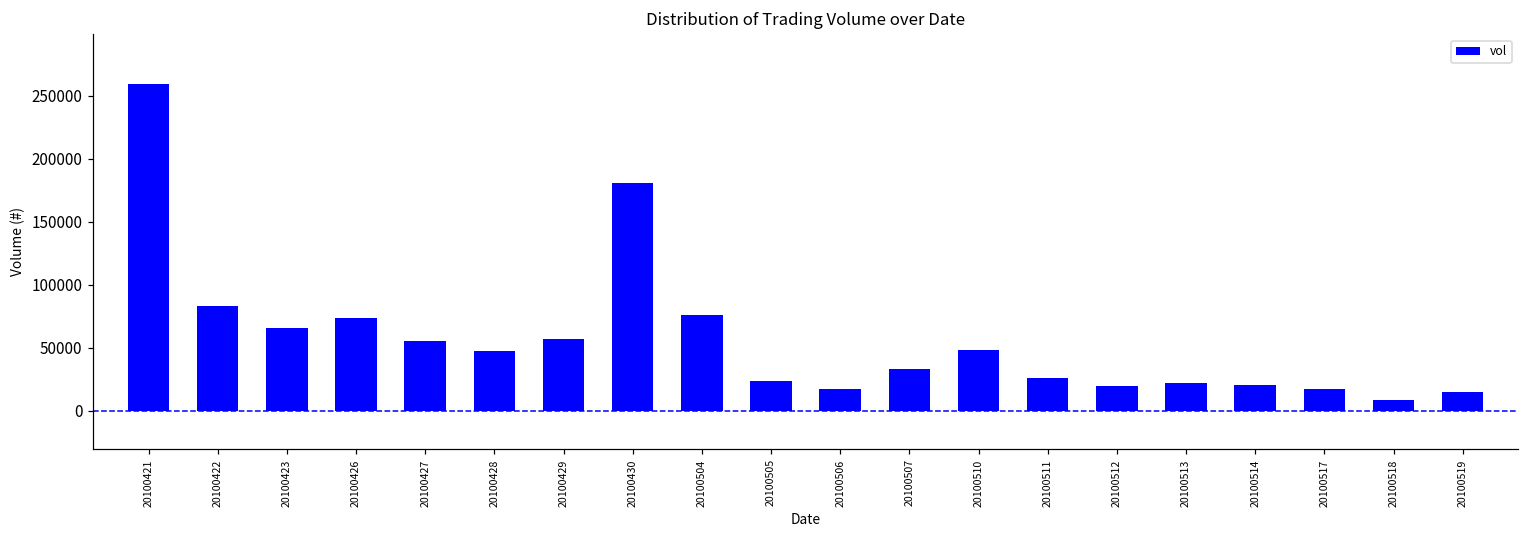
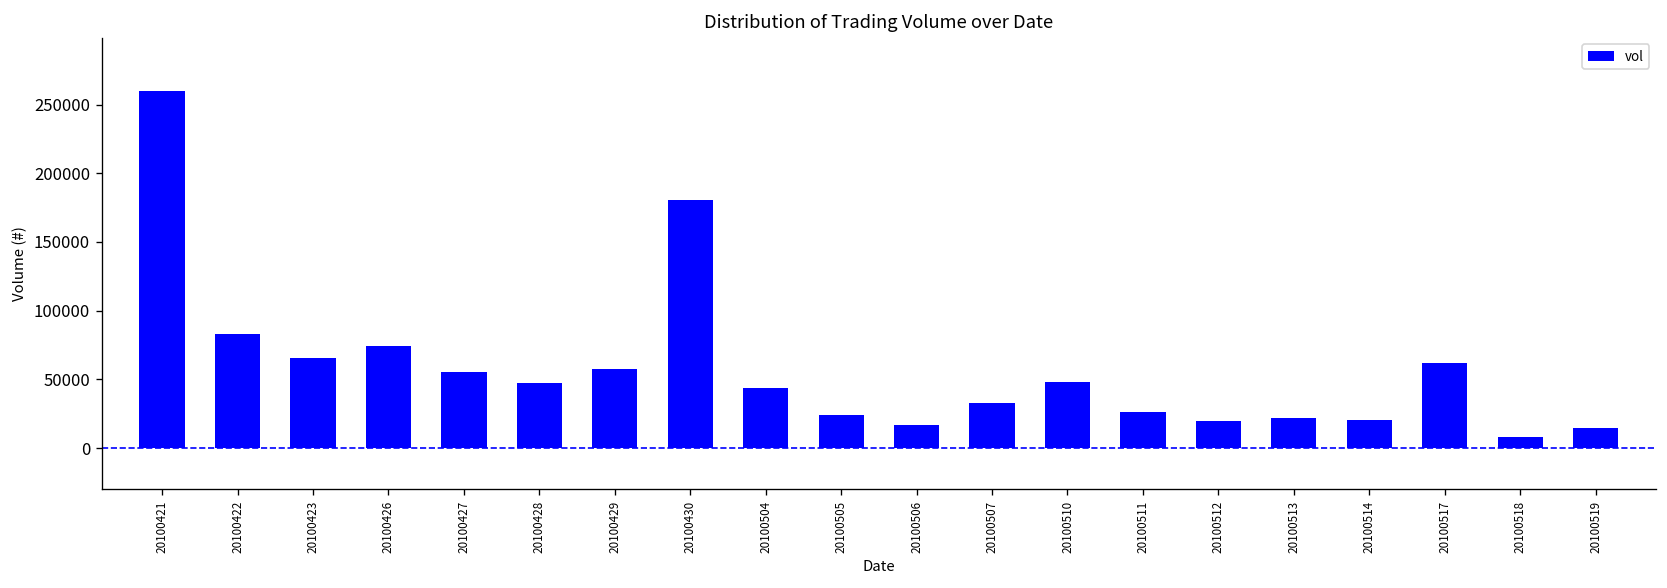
20100504: 76000 -> 43000
20100517: 17000 -> 62000
